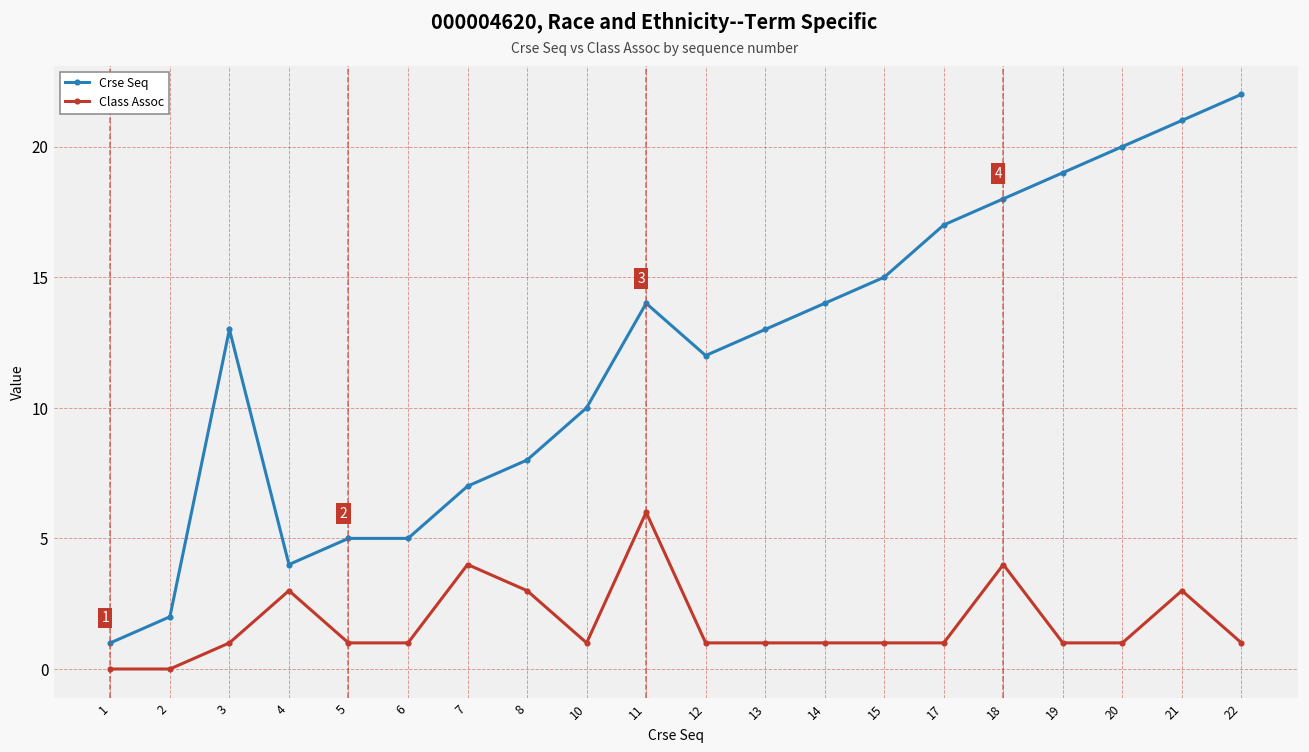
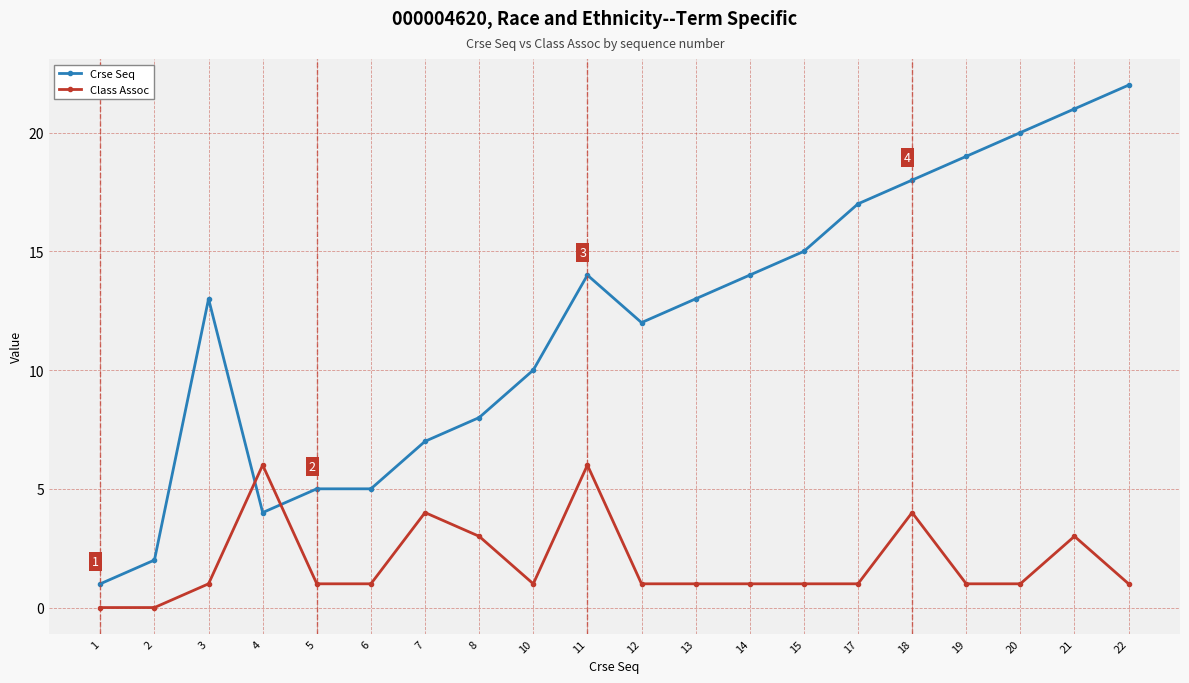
Class Assoc, 4: 3 -> 6
